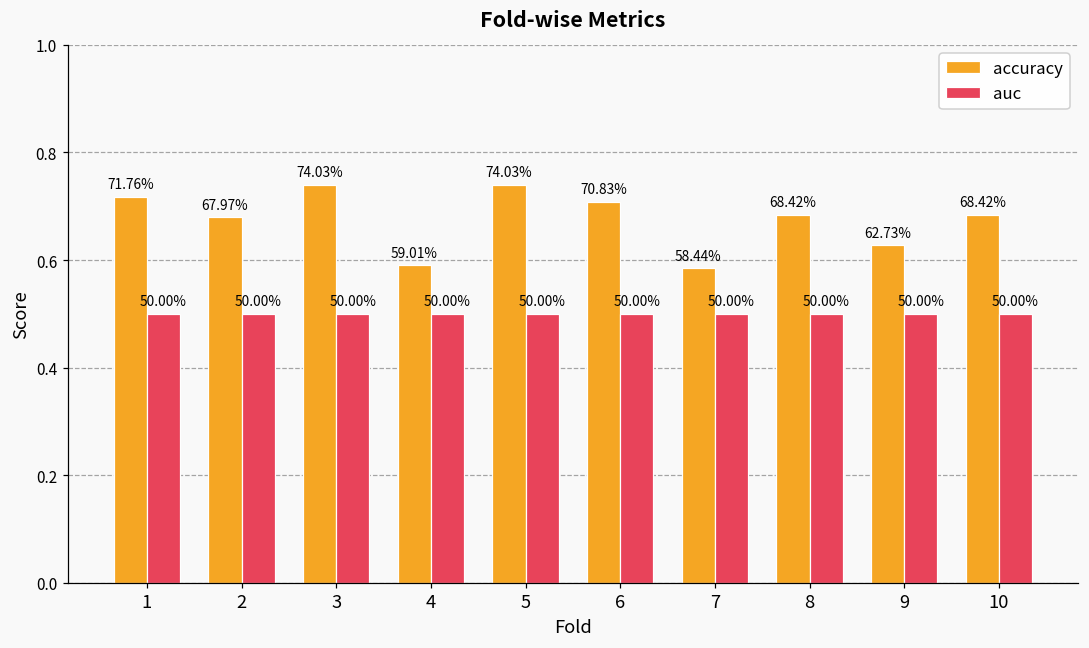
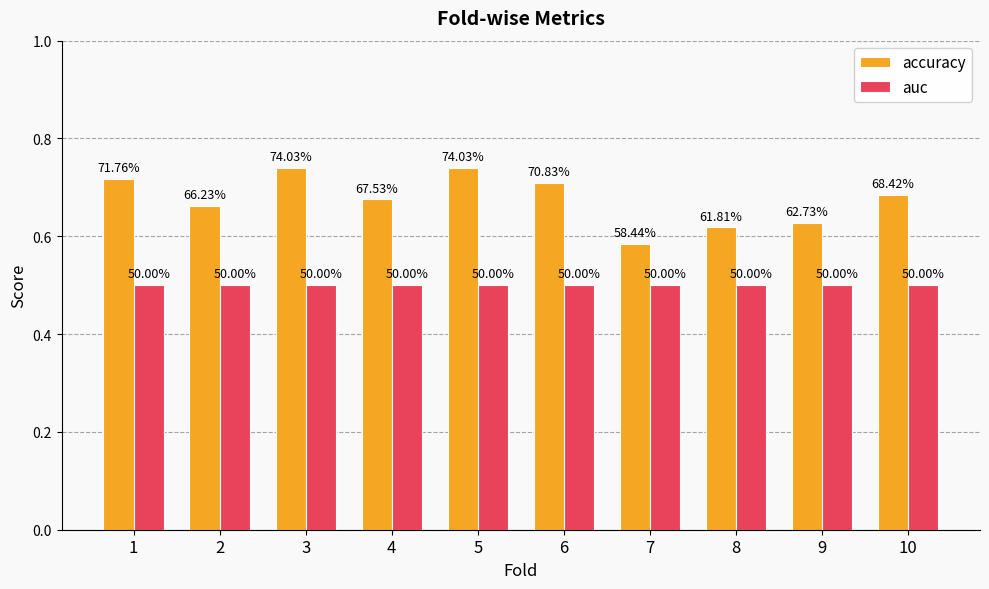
accuracy, 2: 67.97% -> 66.23%
accuracy, 4: 59.01% -> 67.53%
accuracy, 8: 68.42% -> 61.81%
